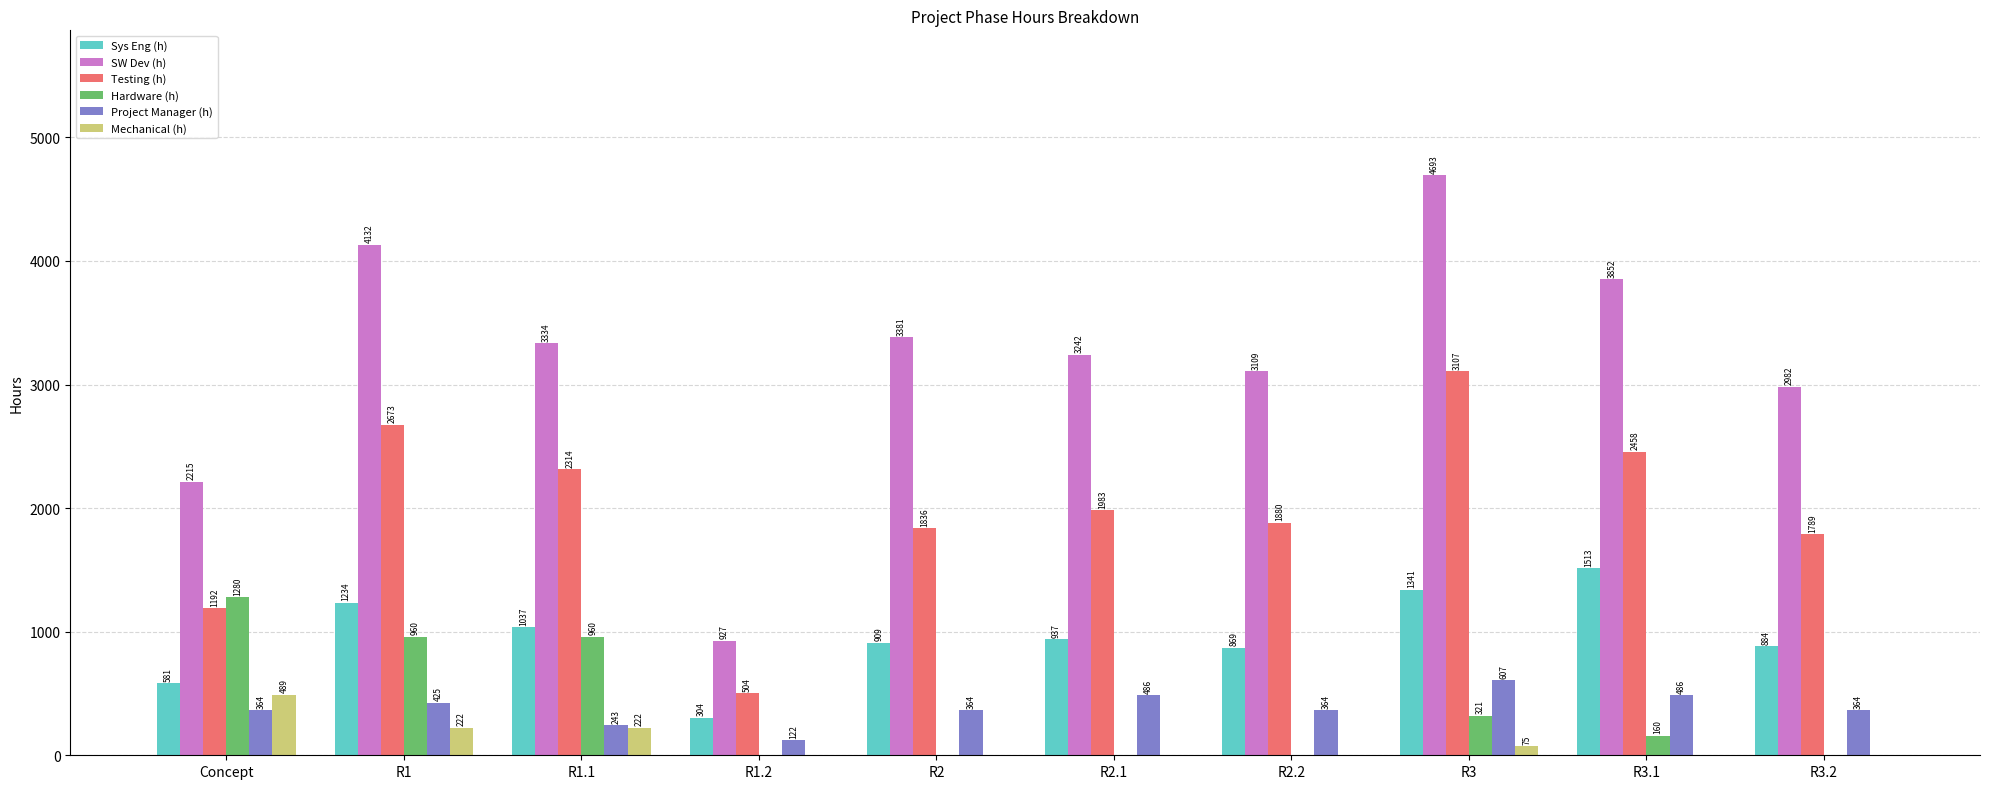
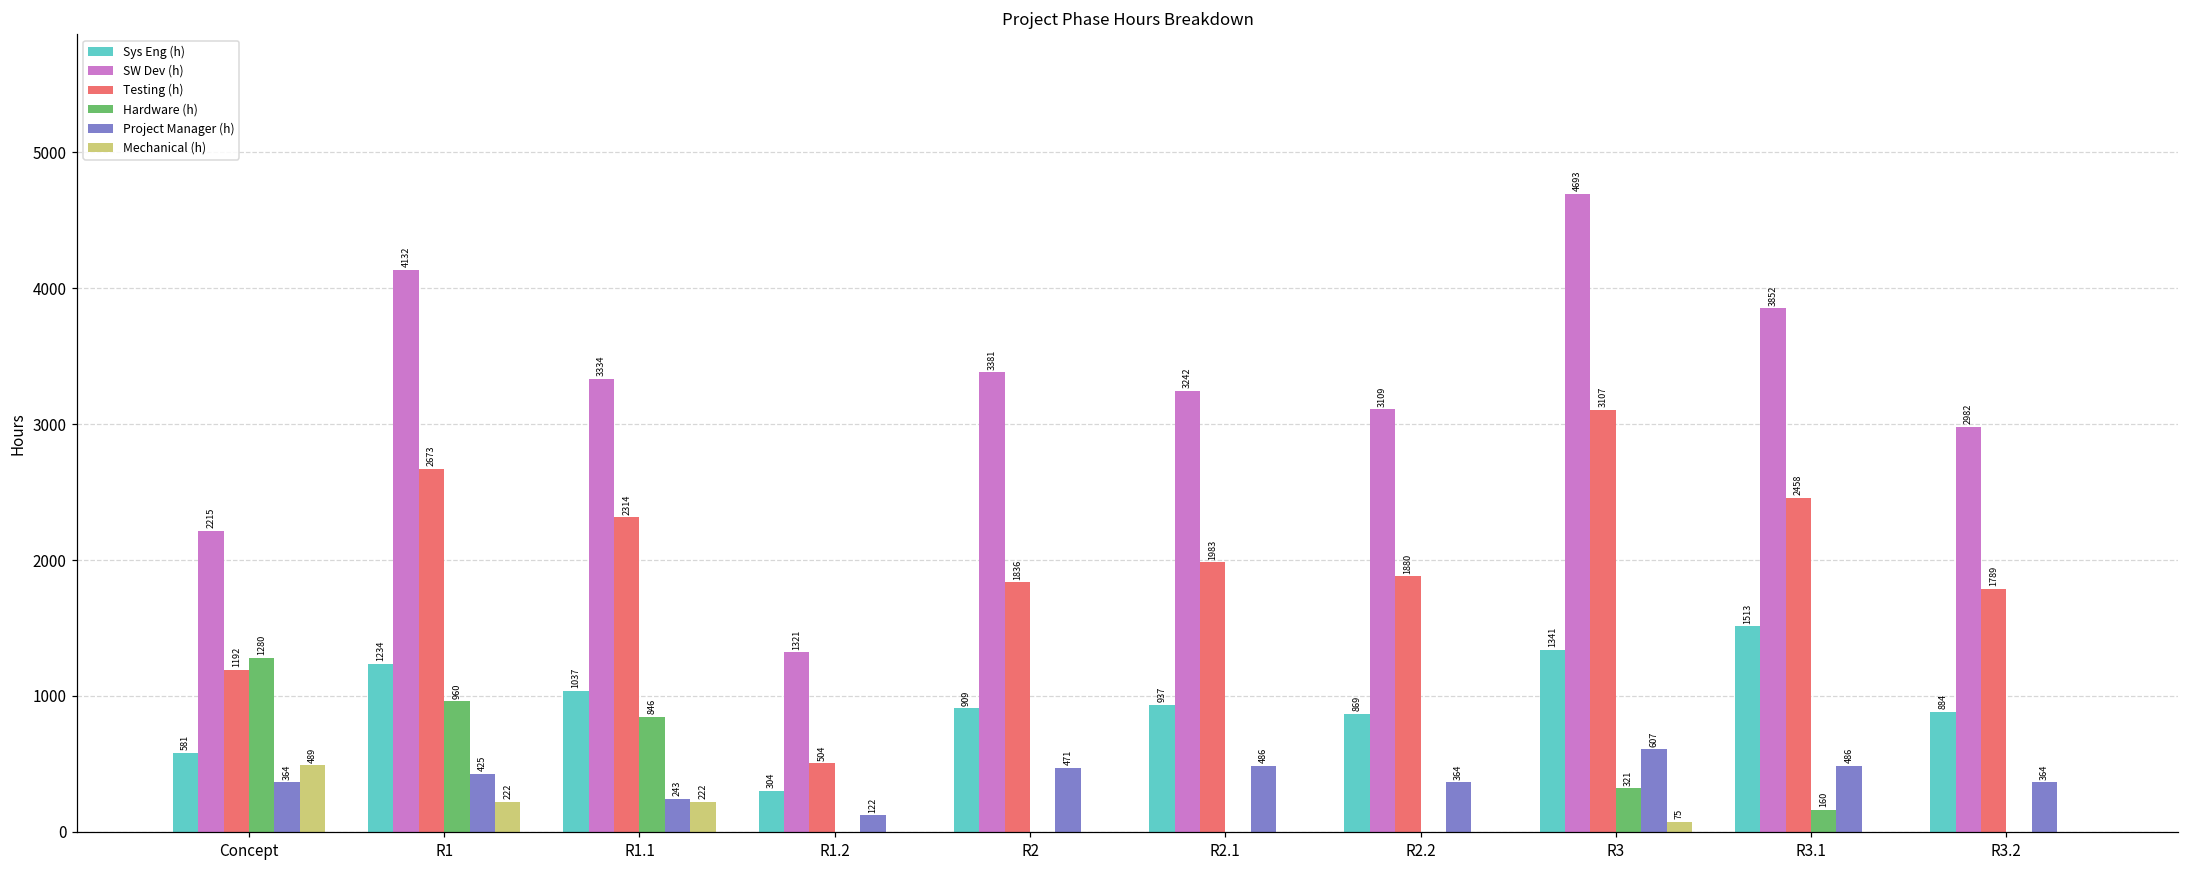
Hardware (h), R1.1: 960 -> 846
SW Dev (h), R1.2: 927 -> 1321
Project Manager (h), R2: 364 -> 471
